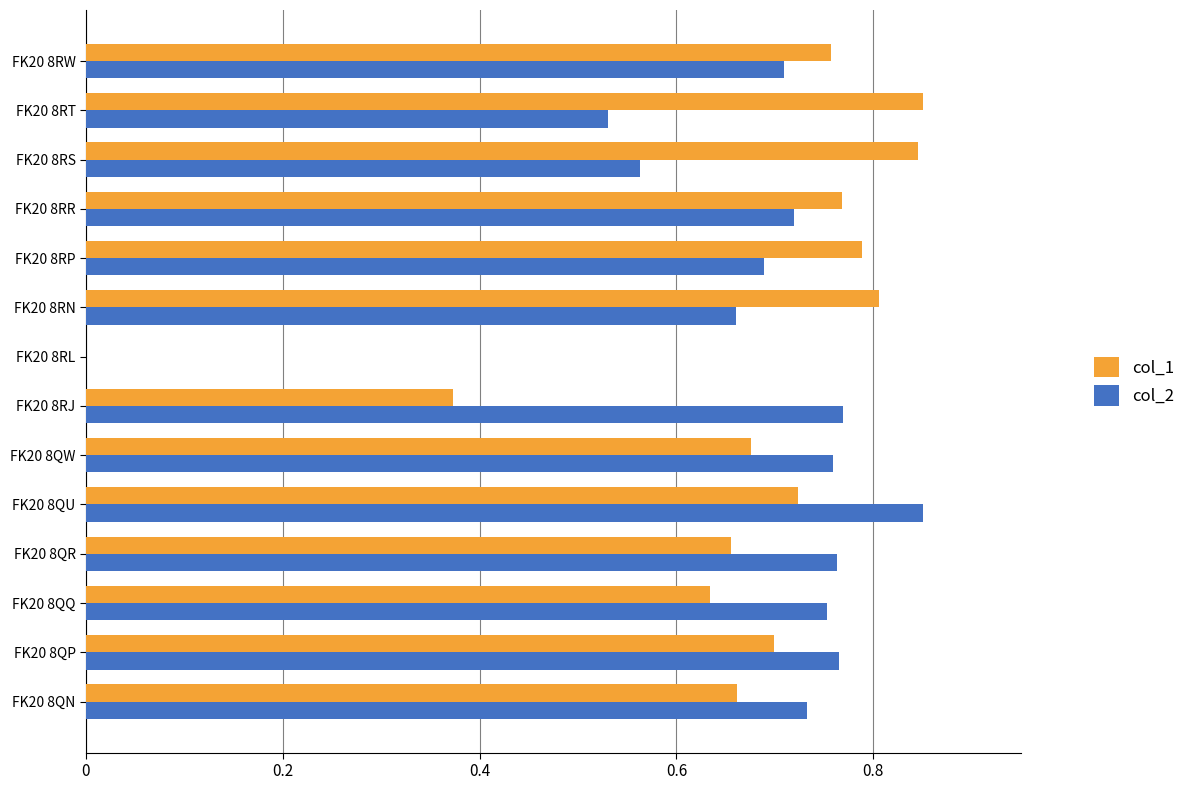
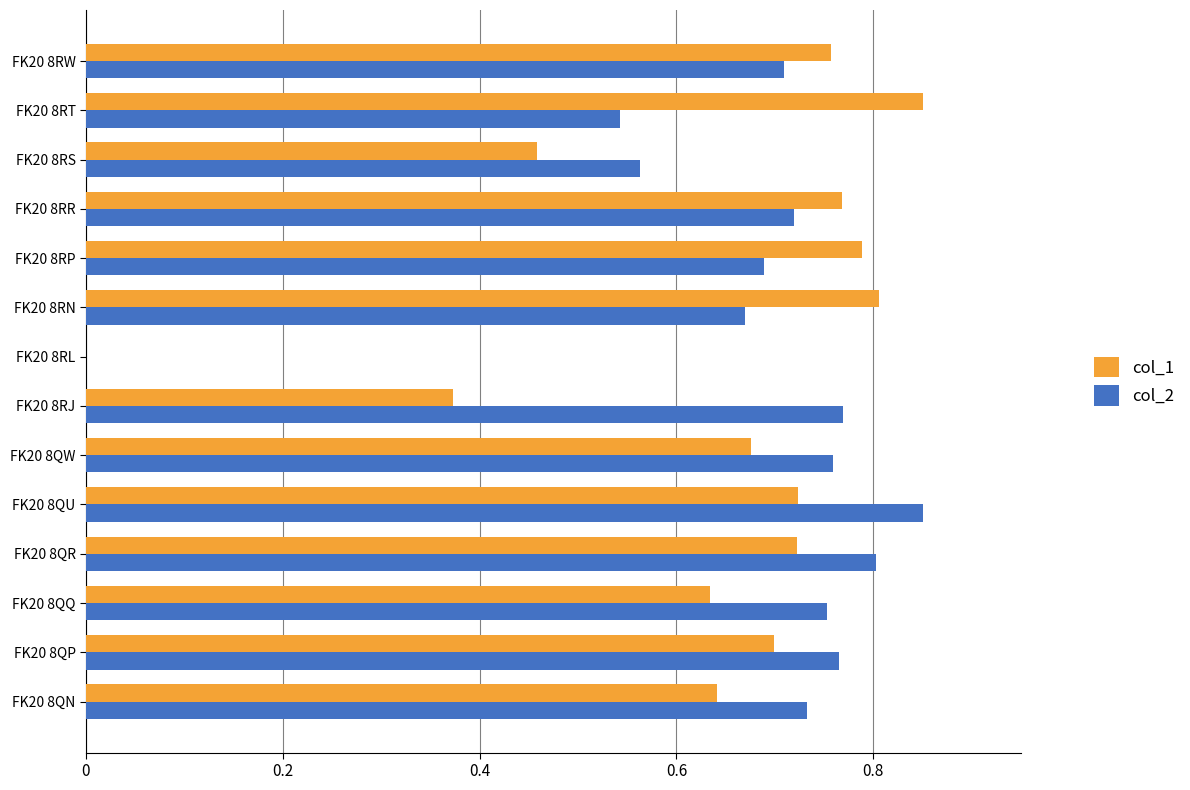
col_2, FK20 8RT: 0.53 -> 0.54
col_1, FK20 8RS: 0.85 -> 0.46
col_2, FK20 8RN: 0.66 -> 0.67
col_1, FK20 8QR: 0.66 -> 0.72
col_2, FK20 8QR: 0.76 -> 0.80
col_1, FK20 8QN: 0.66 -> 0.64
